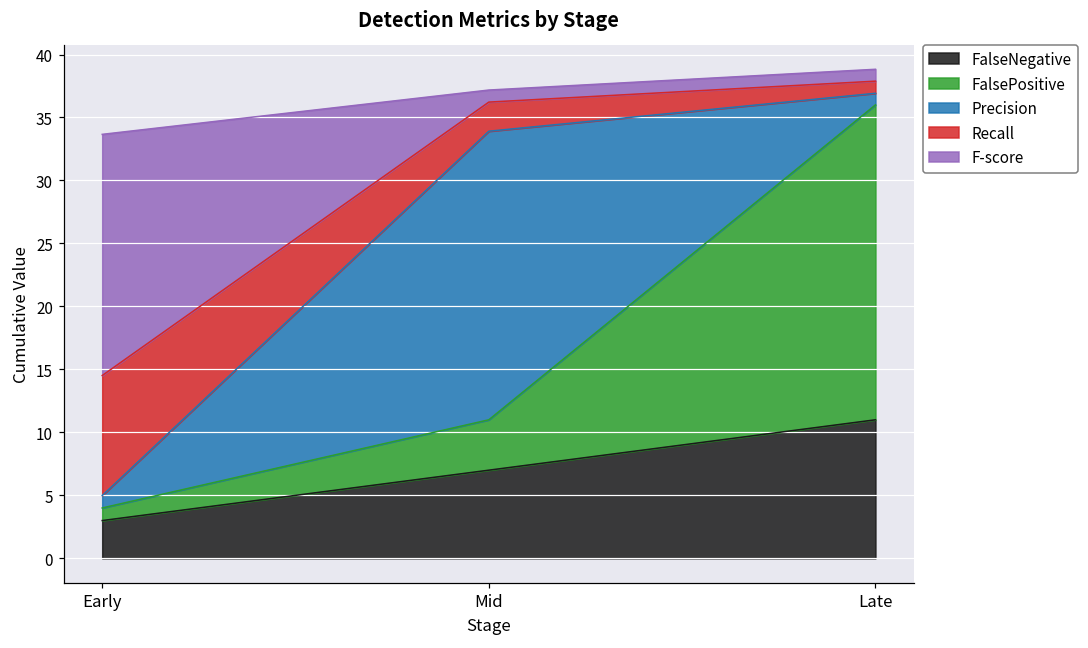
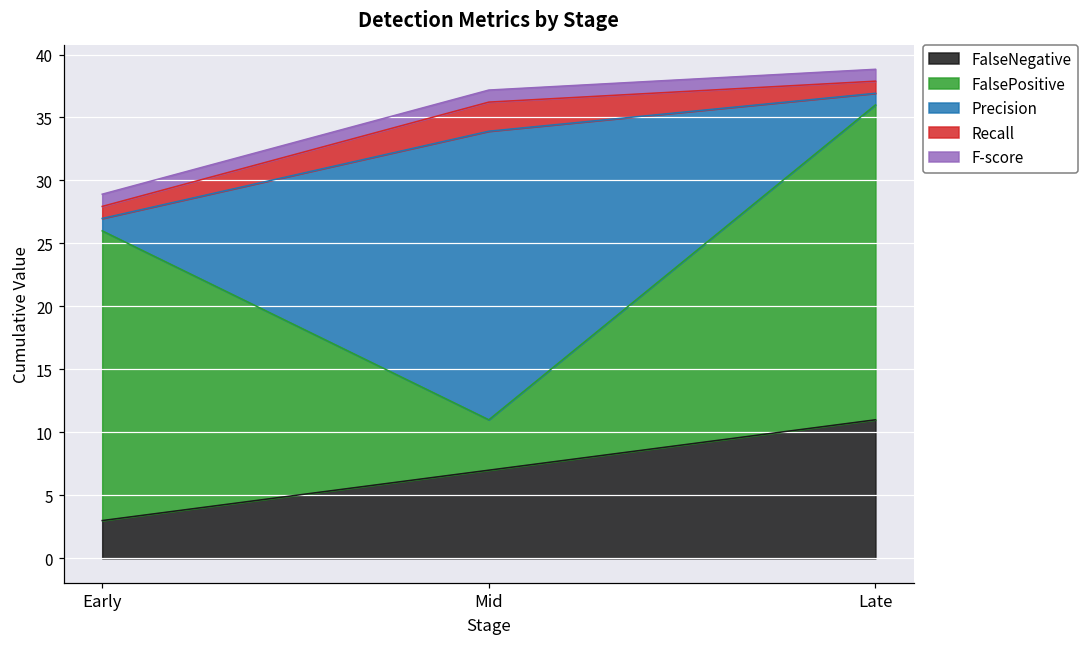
FalsePositive, Early: 1 -> 23
Recall, Early: 9.5 -> 1.0
F-score, Early: 19.1 -> 1.0
